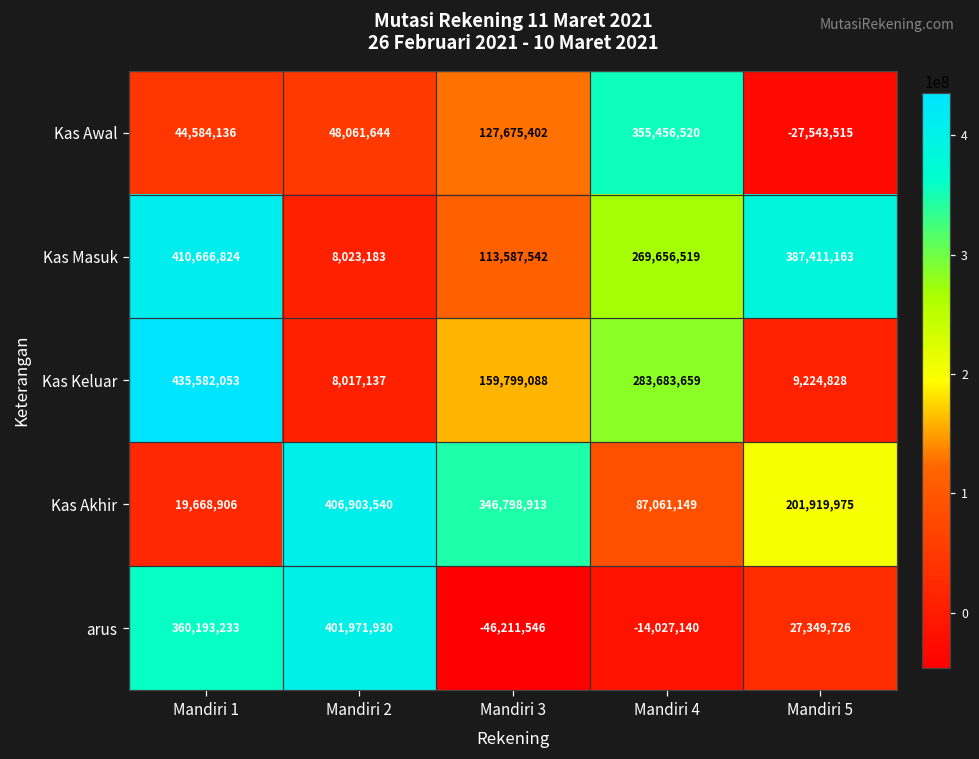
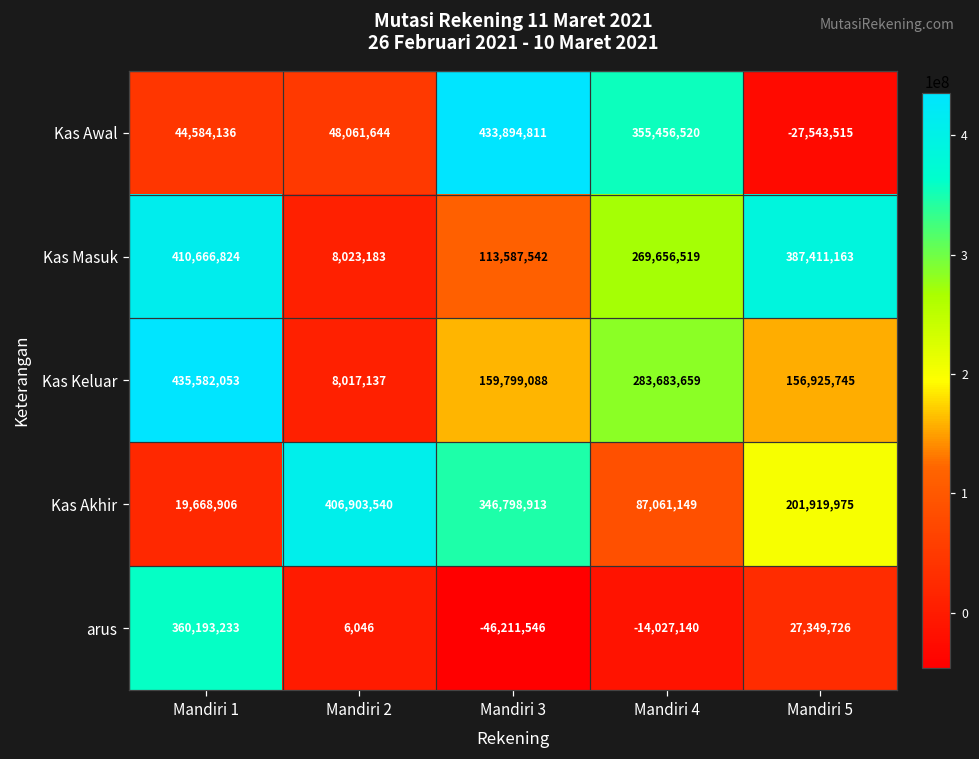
Kas Awal, Mandiri 3: 127,675,402 -> 433,894,811
Kas Keluar, Mandiri 5: 9,224,828 -> 156,925,745
arus, Mandiri 2: 401,971,930 -> 6,046
